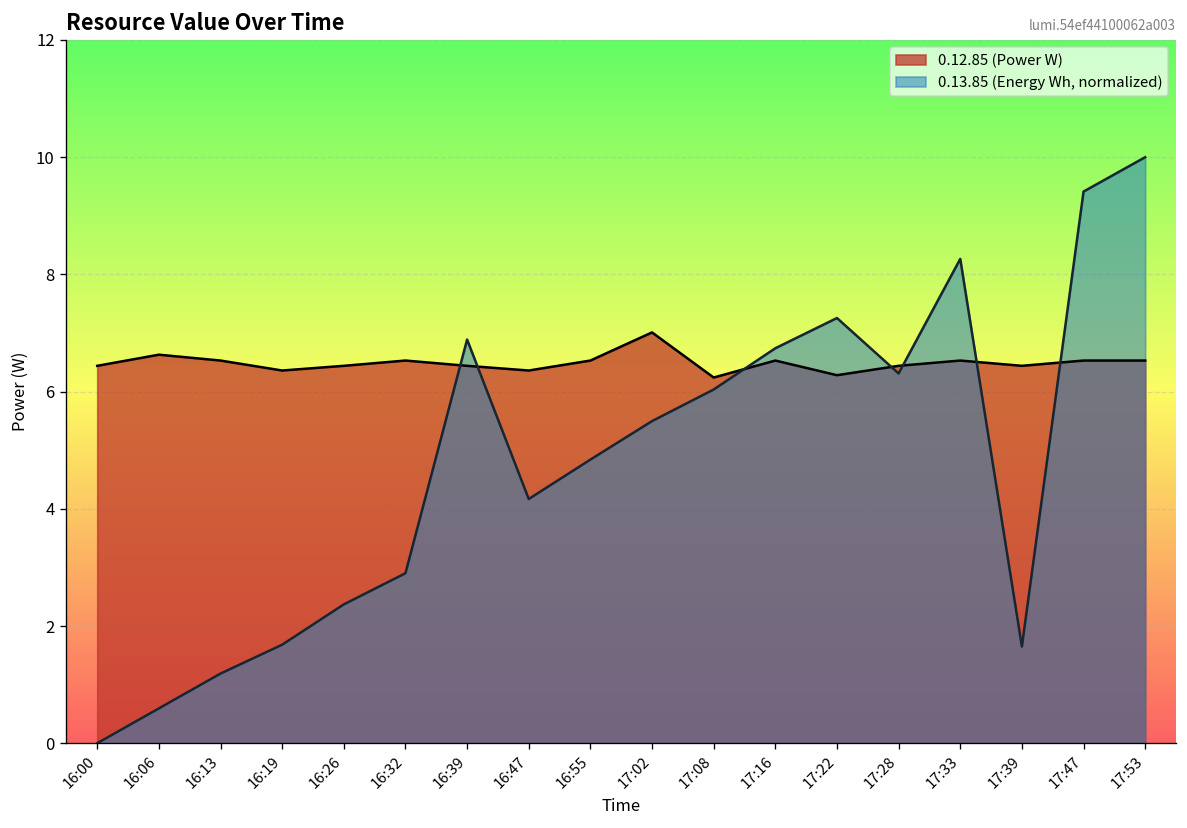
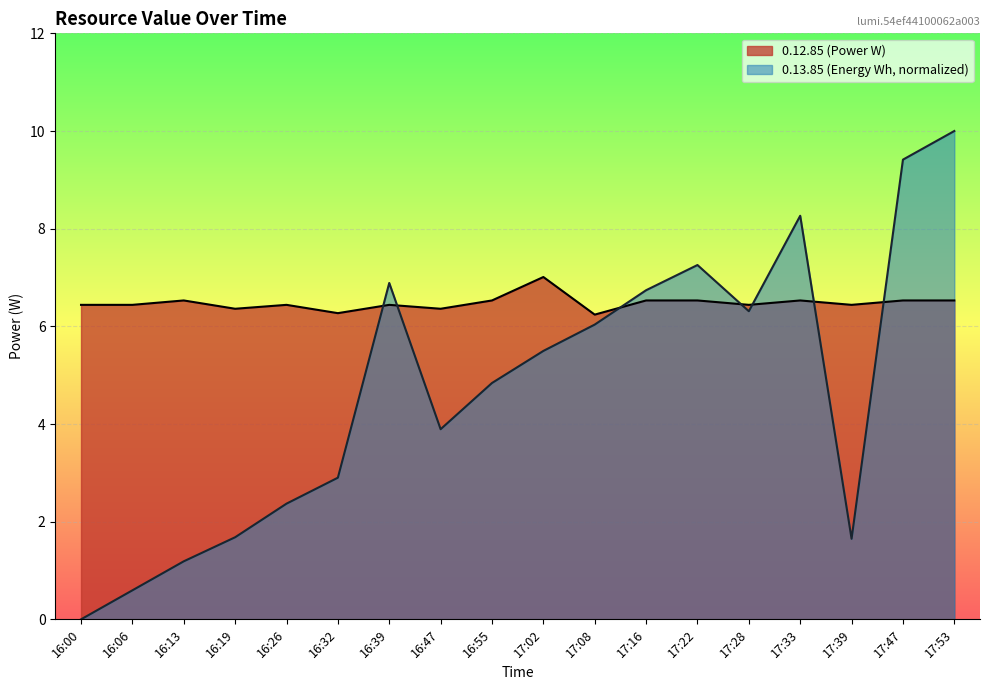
0.12.85 (Power W), 16:06: 6.6 -> 6.4
0.12.85 (Power W), 16:32: 6.5 -> 6.3
0.13.85 (Energy Wh, normalized), 16:47: 4.2 -> 3.9
0.12.85 (Power W), 17:22: 6.3 -> 6.5
